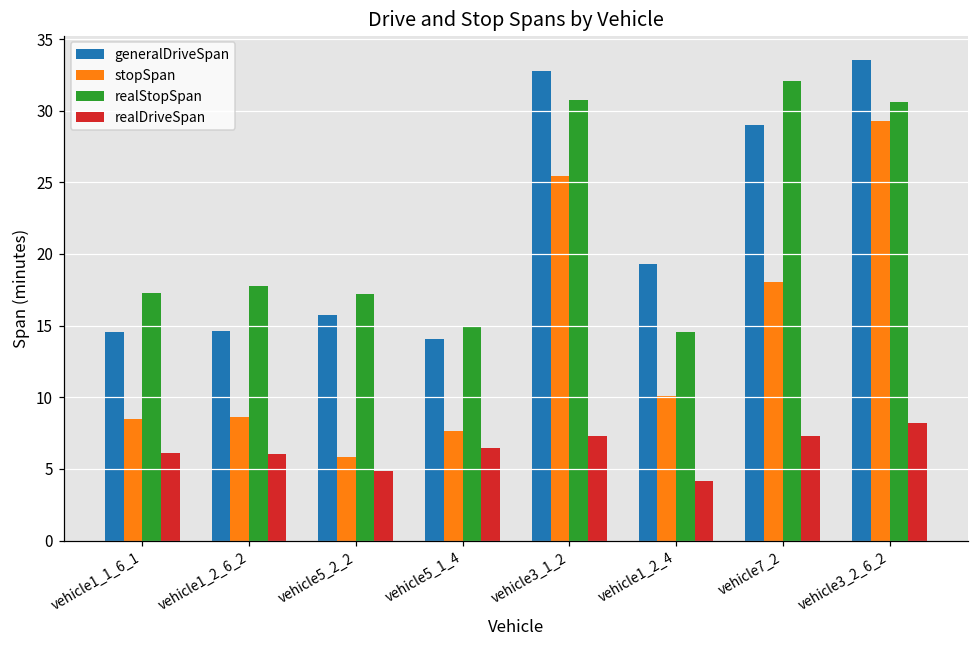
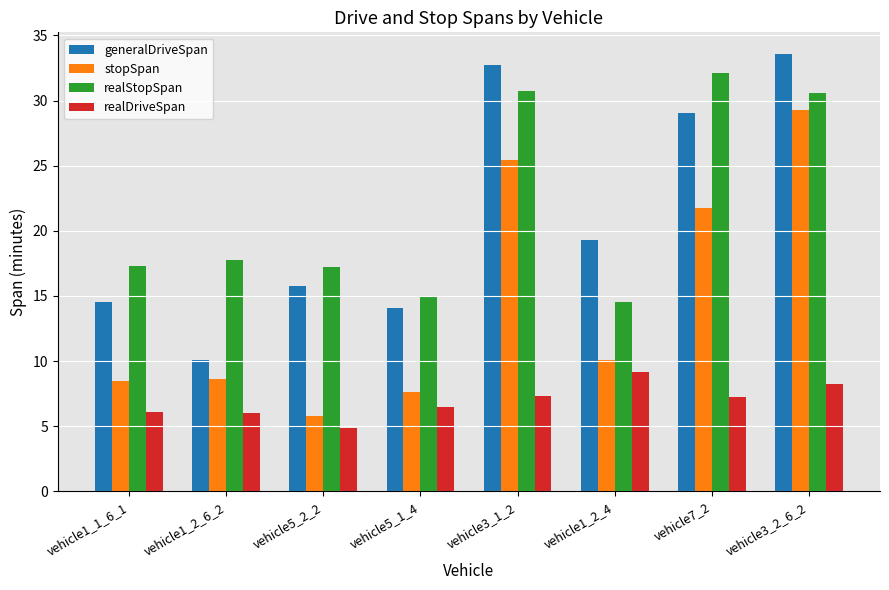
generalDriveSpan, vehicle1_2_6_2: 14.7 -> 10.1
realDriveSpan, vehicle1_2_4: 4.1 -> 9.2
stopSpan, vehicle7_2: 18.0 -> 21.8
